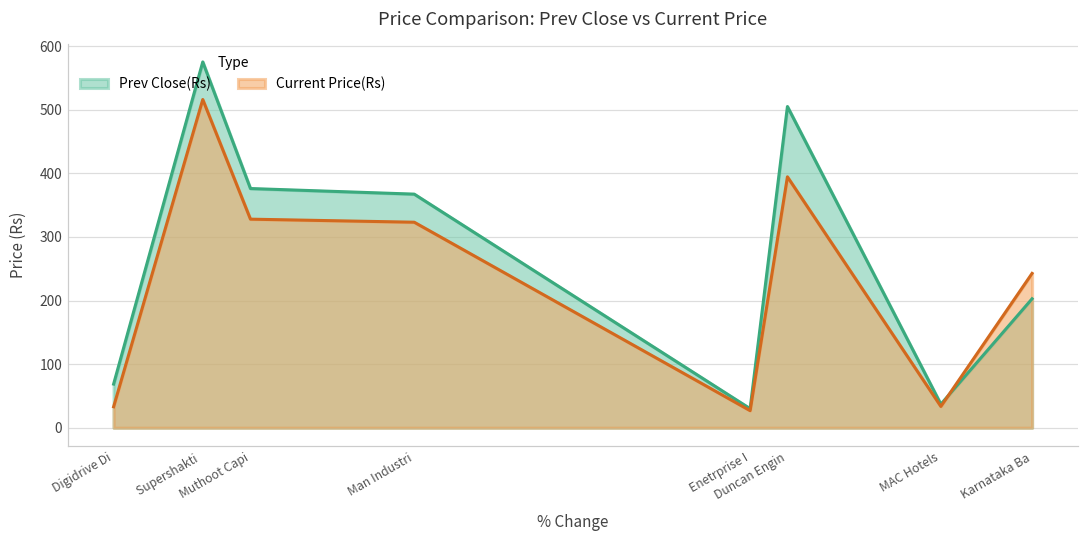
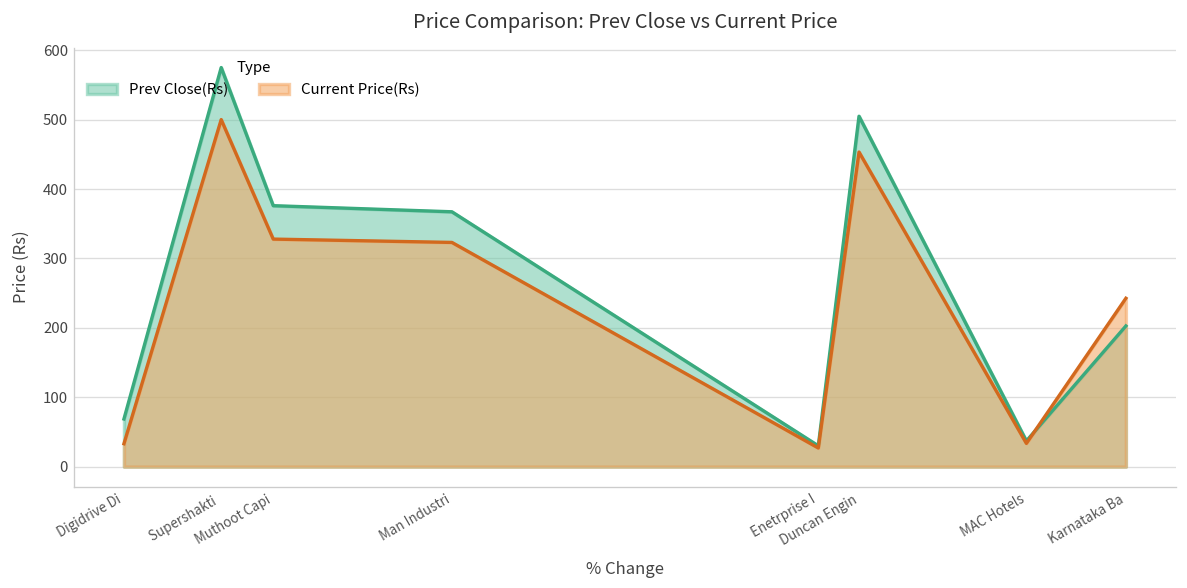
Current Price(Rs), Supershakti: 520 -> 500
Current Price(Rs), Duncan Engin: 390 -> 450
